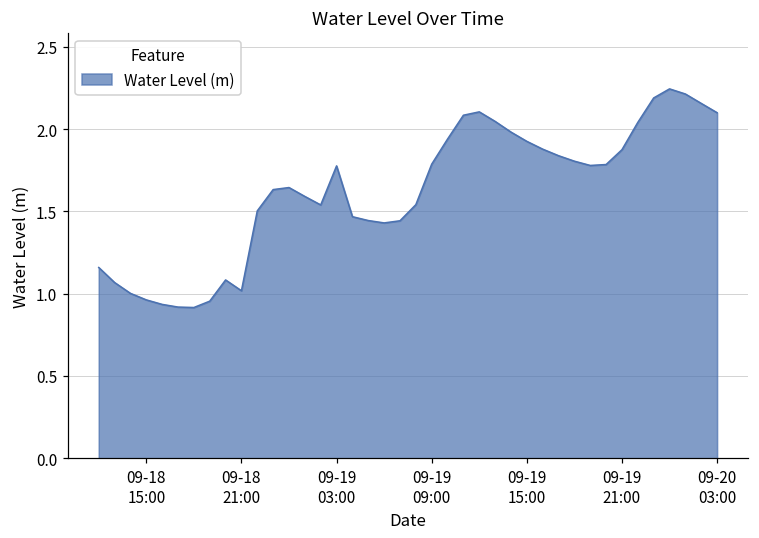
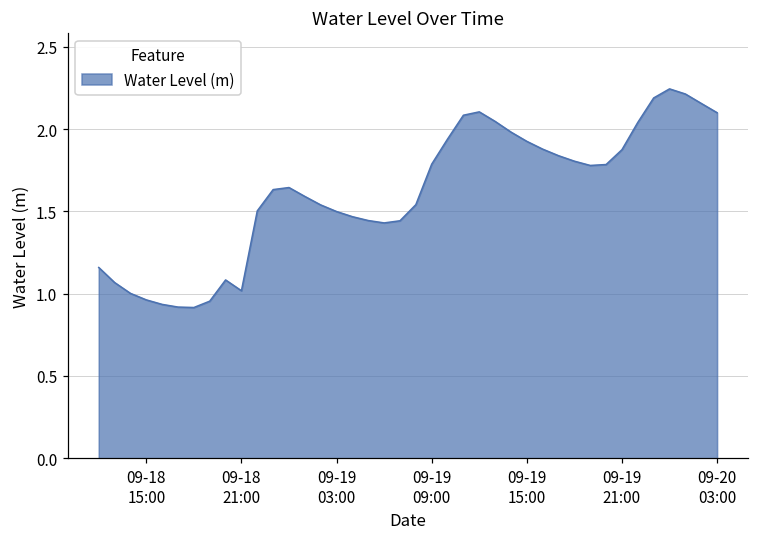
09-19 03:00: 1.78 -> 1.50
